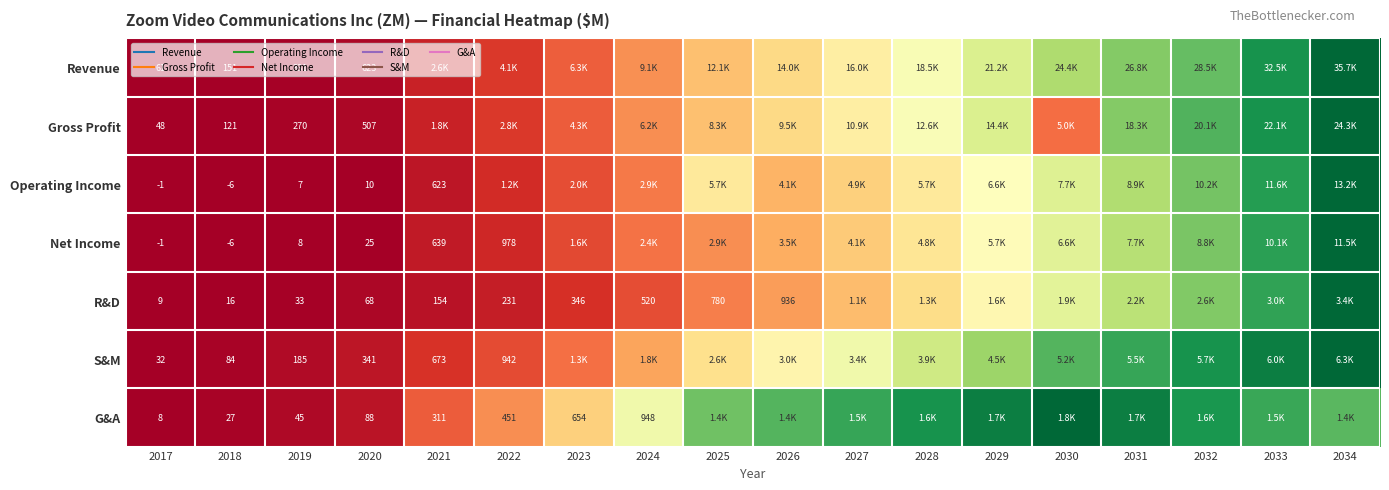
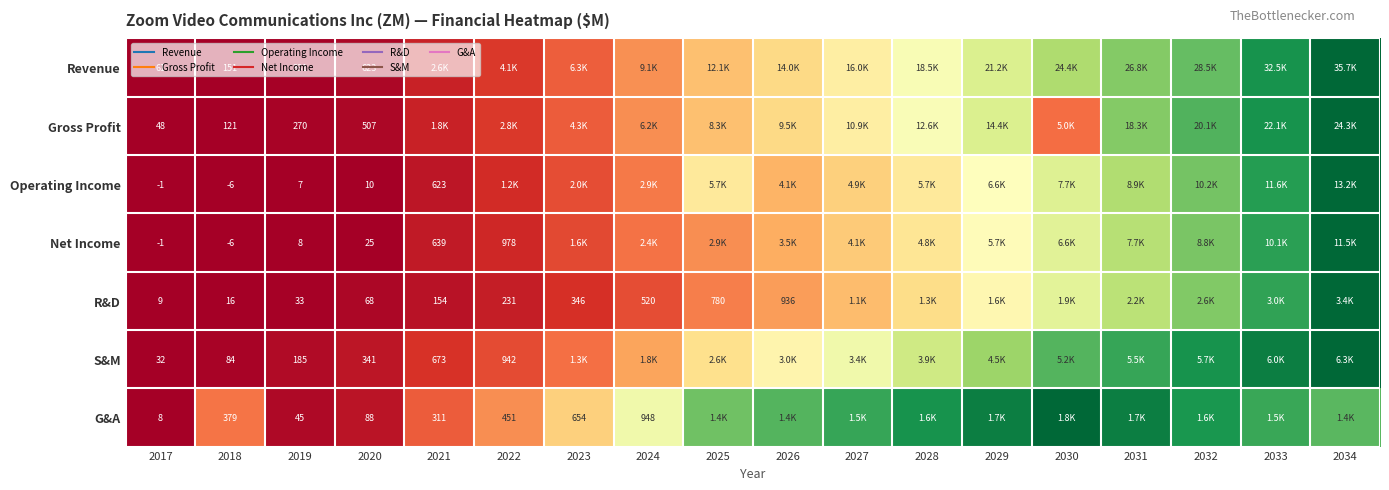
G&A, 2018: 27 -> 379
